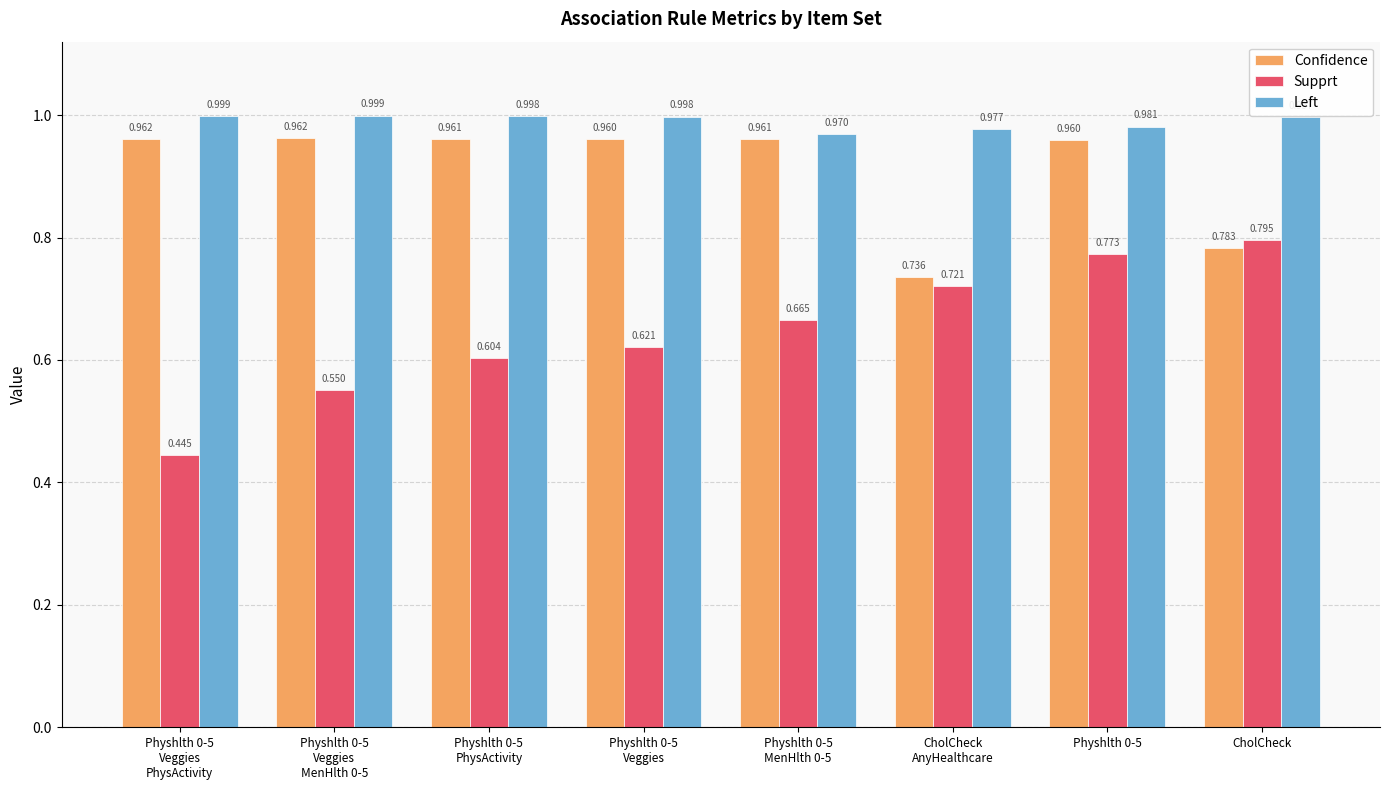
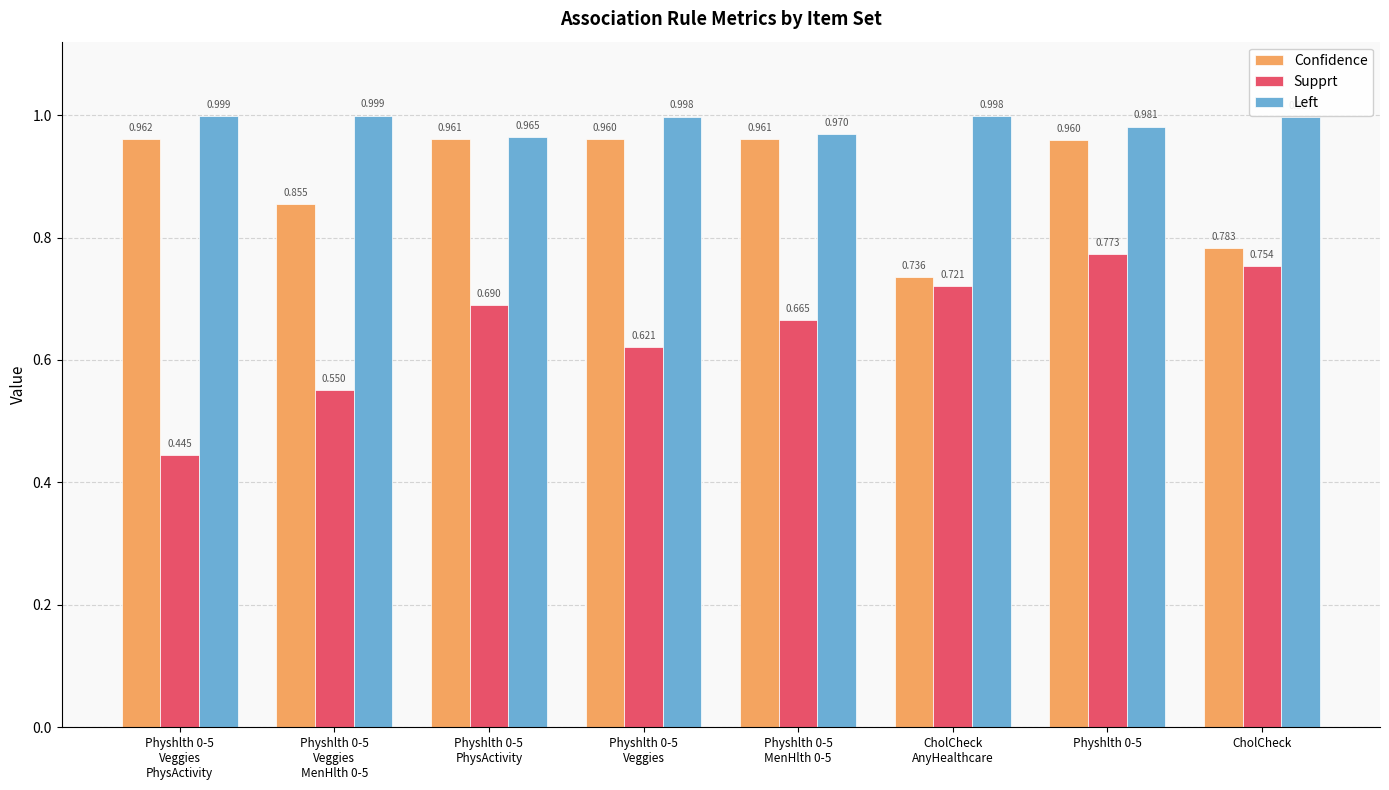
Confidence, Physhlth 0-5 Veggies MenHlth 0-5: 0.962 -> 0.855
Supprt, Physhlth 0-5 PhysActivity: 0.604 -> 0.690
Left, Physhlth 0-5 PhysActivity: 0.998 -> 0.965
Left, CholCheck AnyHealthcare: 0.977 -> 0.998
Supprt, CholCheck: 0.795 -> 0.754
